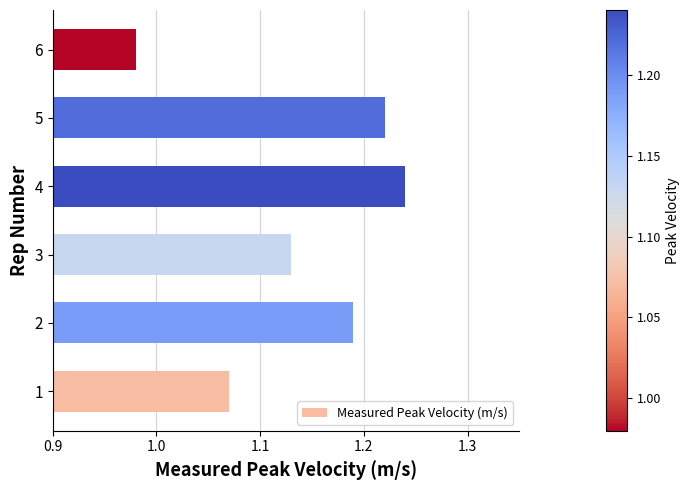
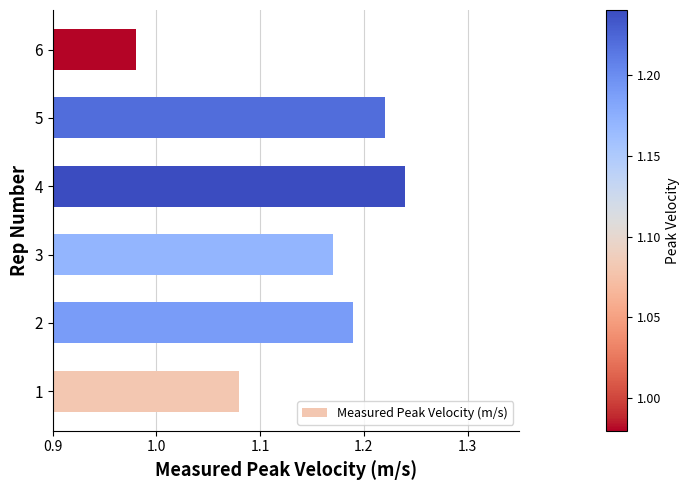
3: 1.13 -> 1.17
1: 1.07 -> 1.08
